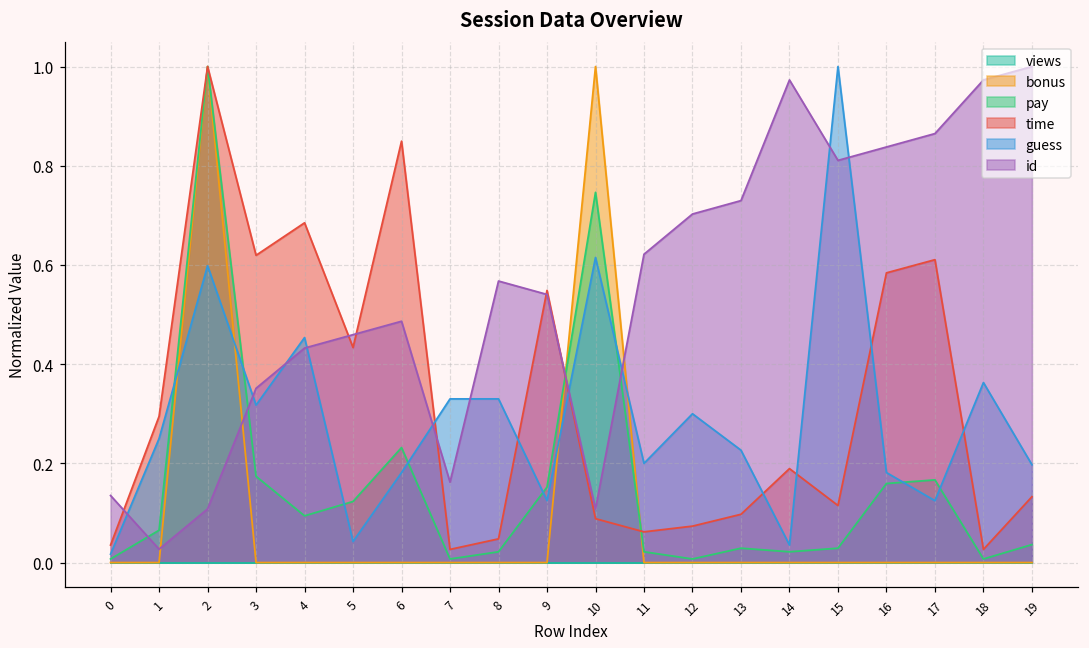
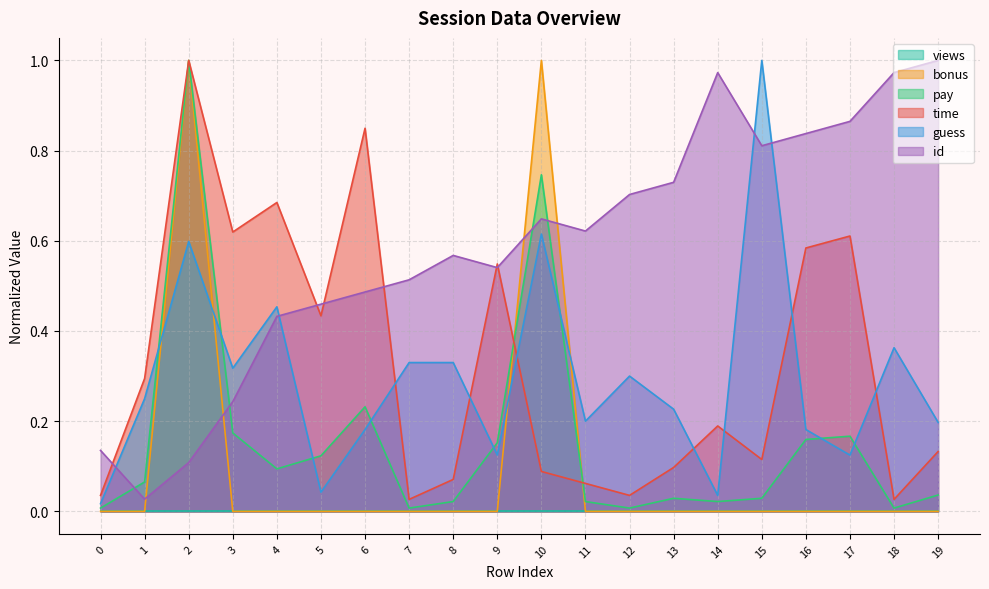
id, 3: 0.35 -> 0.24
id, 7: 0.16 -> 0.51
time, 8: 0.05 -> 0.07
id, 10: 0.11 -> 0.65
time, 12: 0.07 -> 0.04
